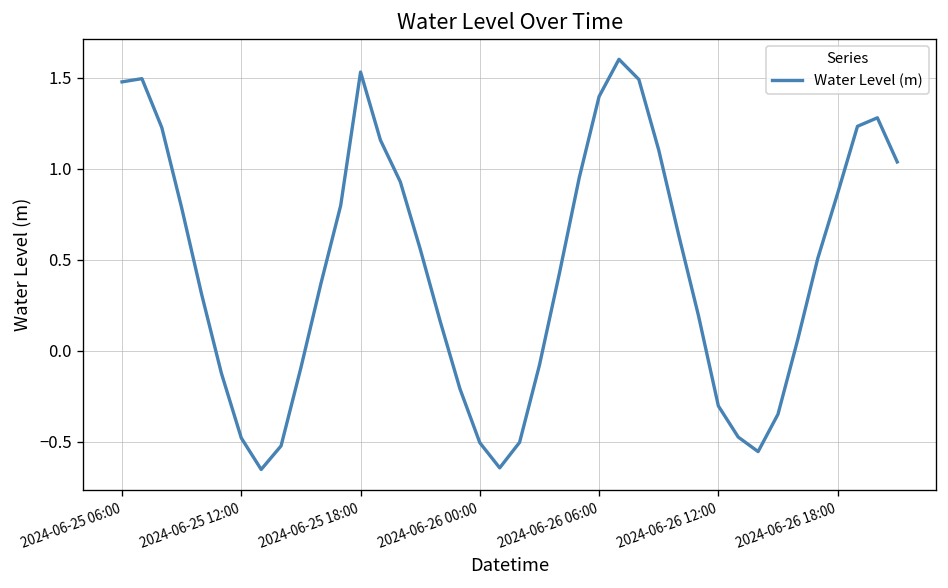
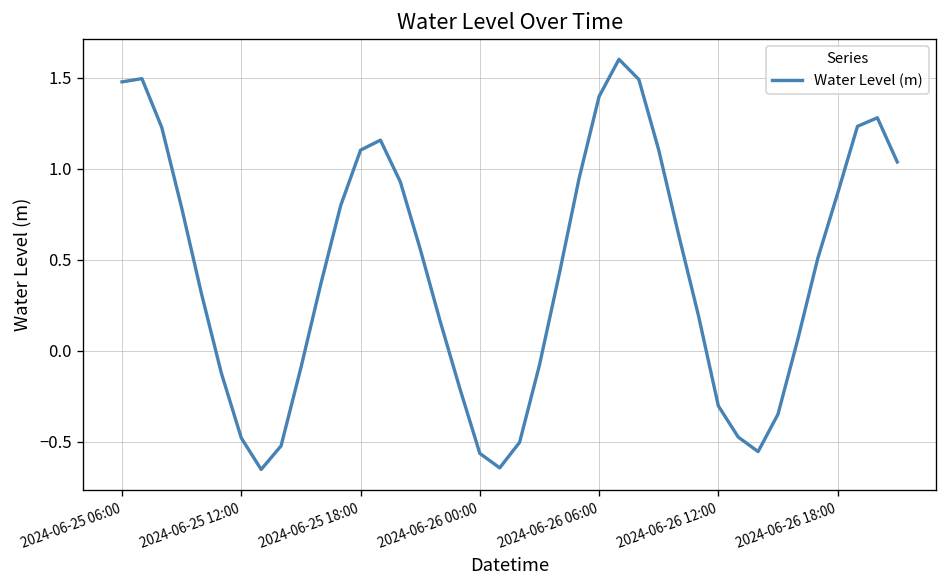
2024-06-25 18:00: 1.53 -> 1.10
2024-06-26 00:00: -0.51 -> -0.56
